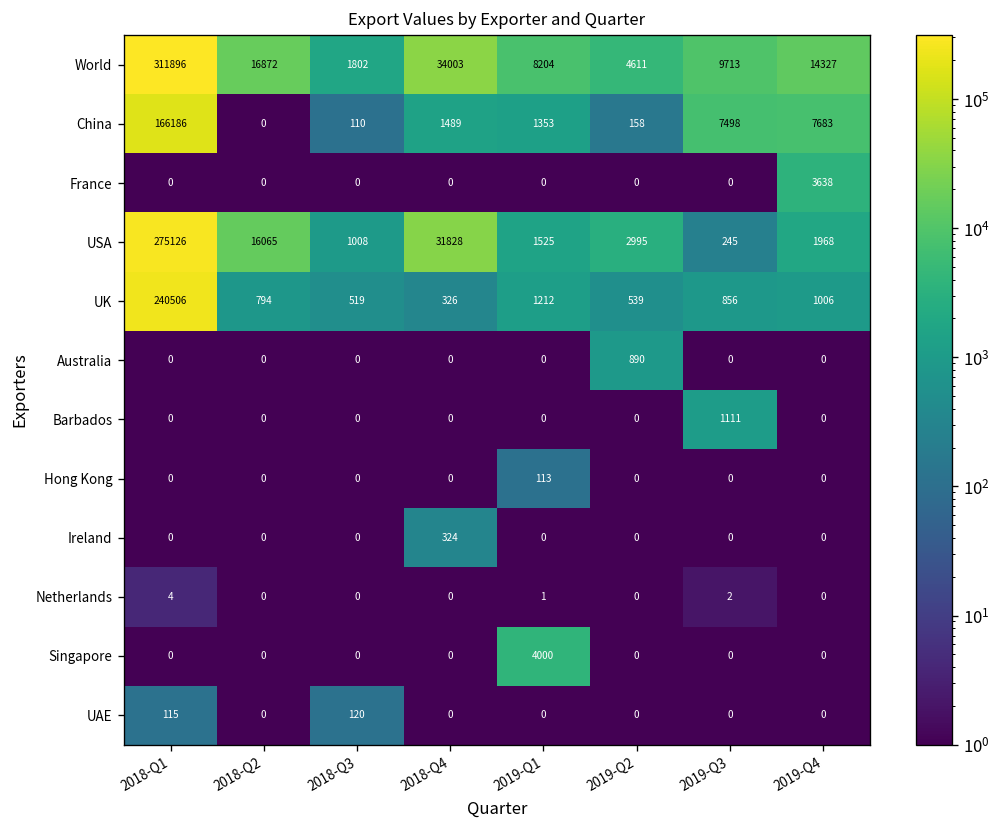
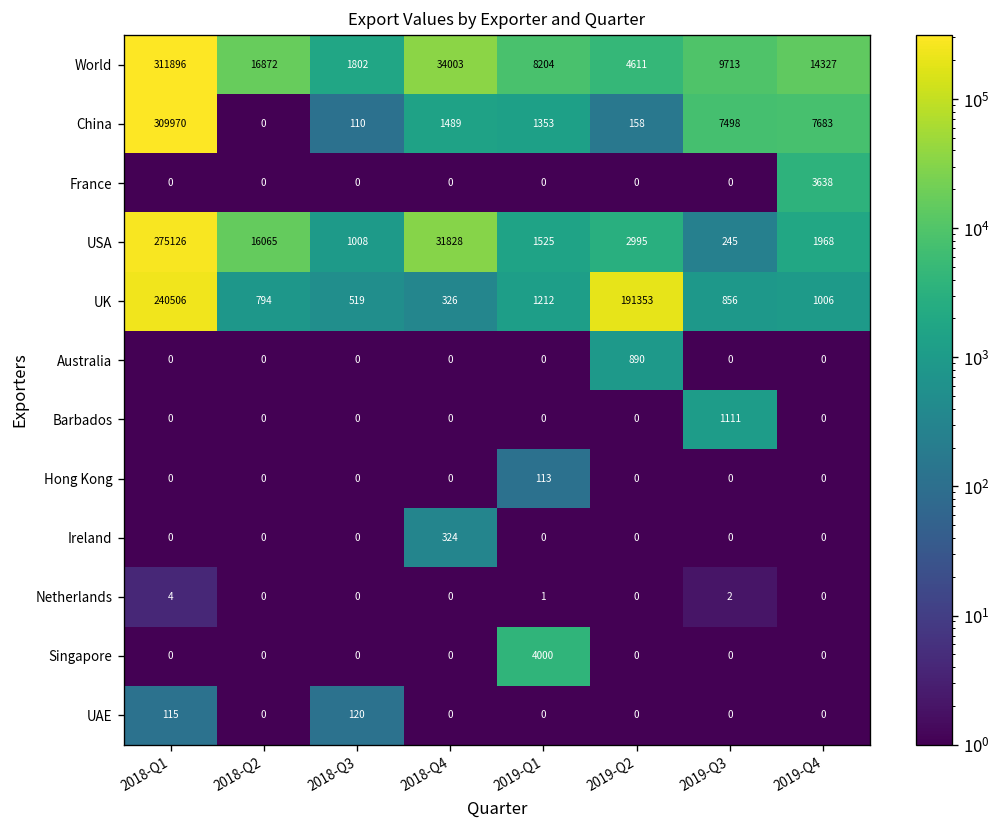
China, 2018-Q1: 166186 -> 309970
UK, 2019-Q2: 539 -> 191353
